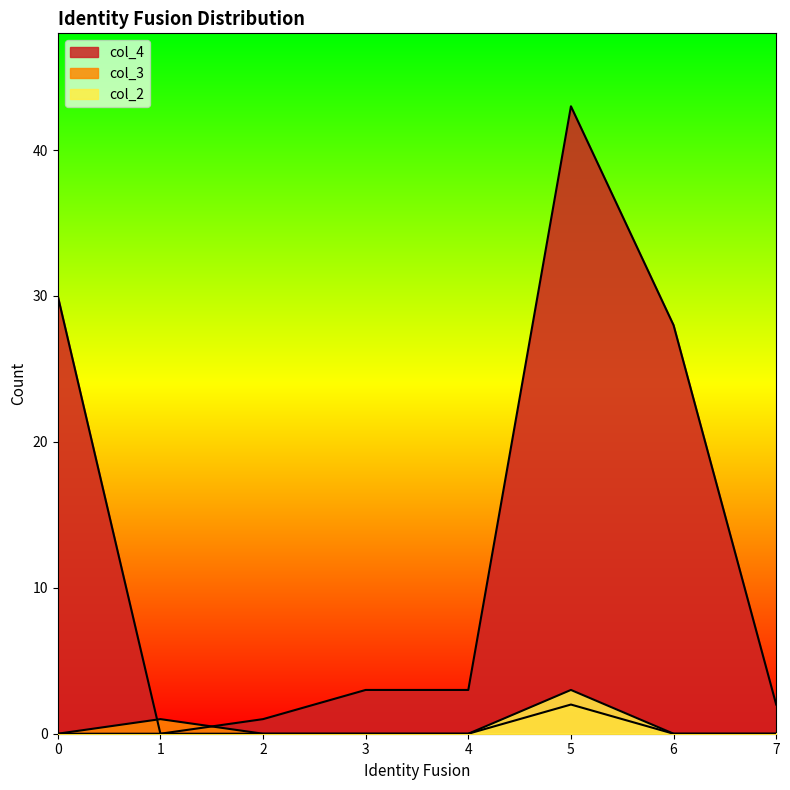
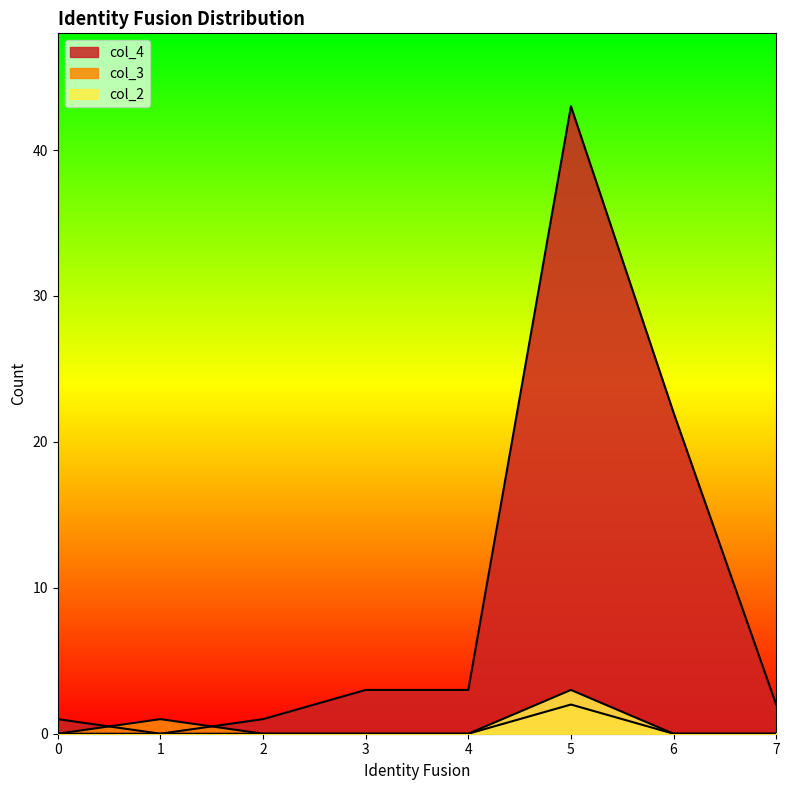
col_4, 0: 30 -> 1
col_4, 6: 28 -> 22
